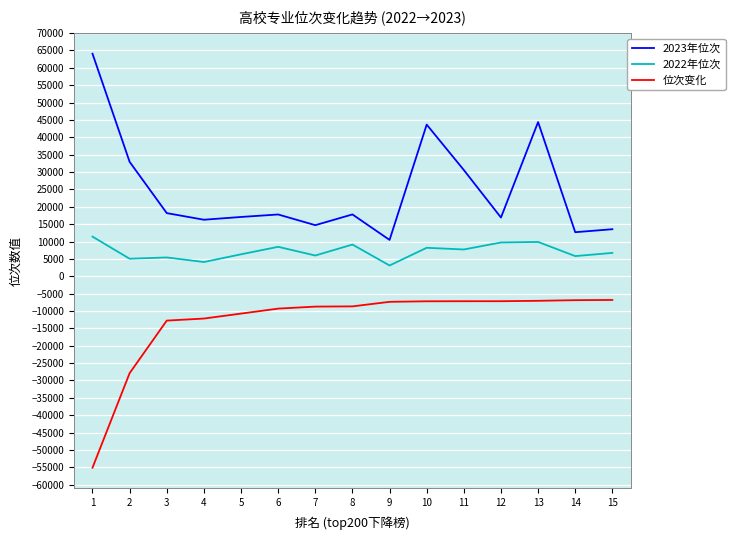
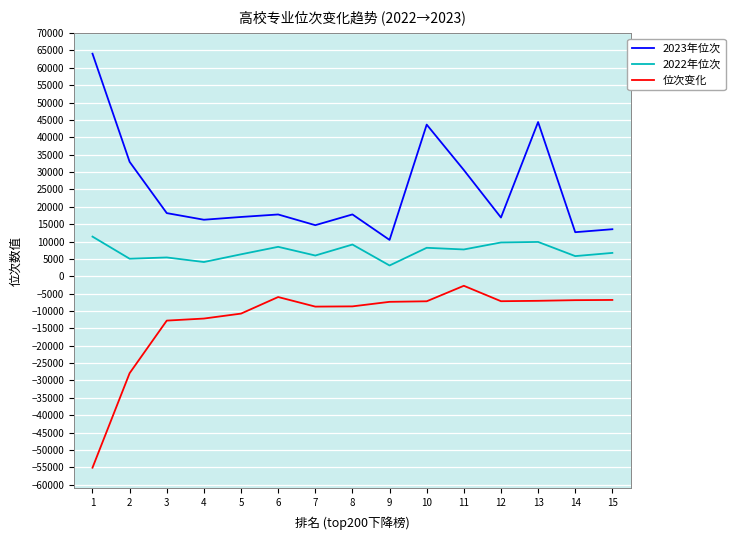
位次变化, 6: -9000 -> -6000
位次变化, 11: -7000 -> -3000
